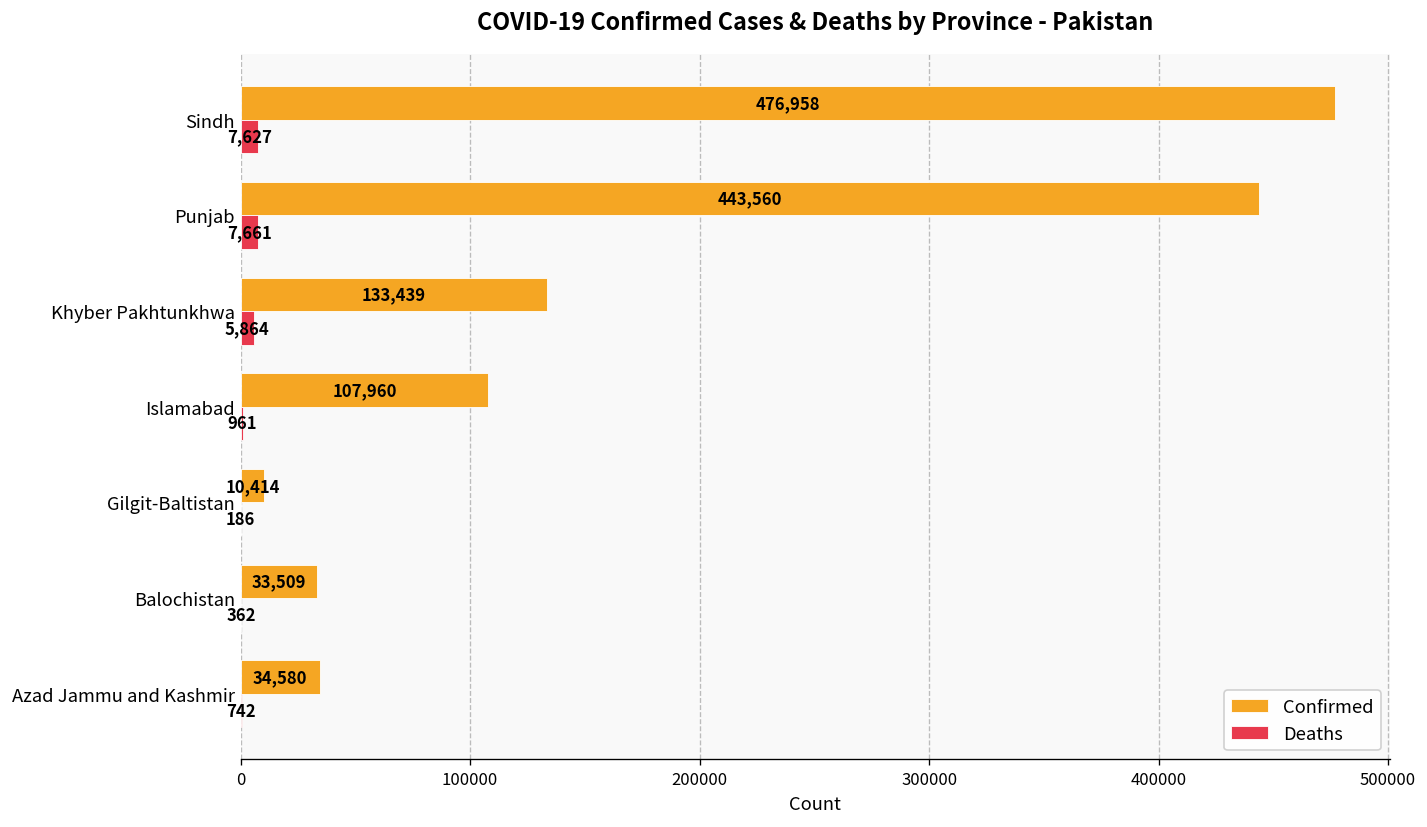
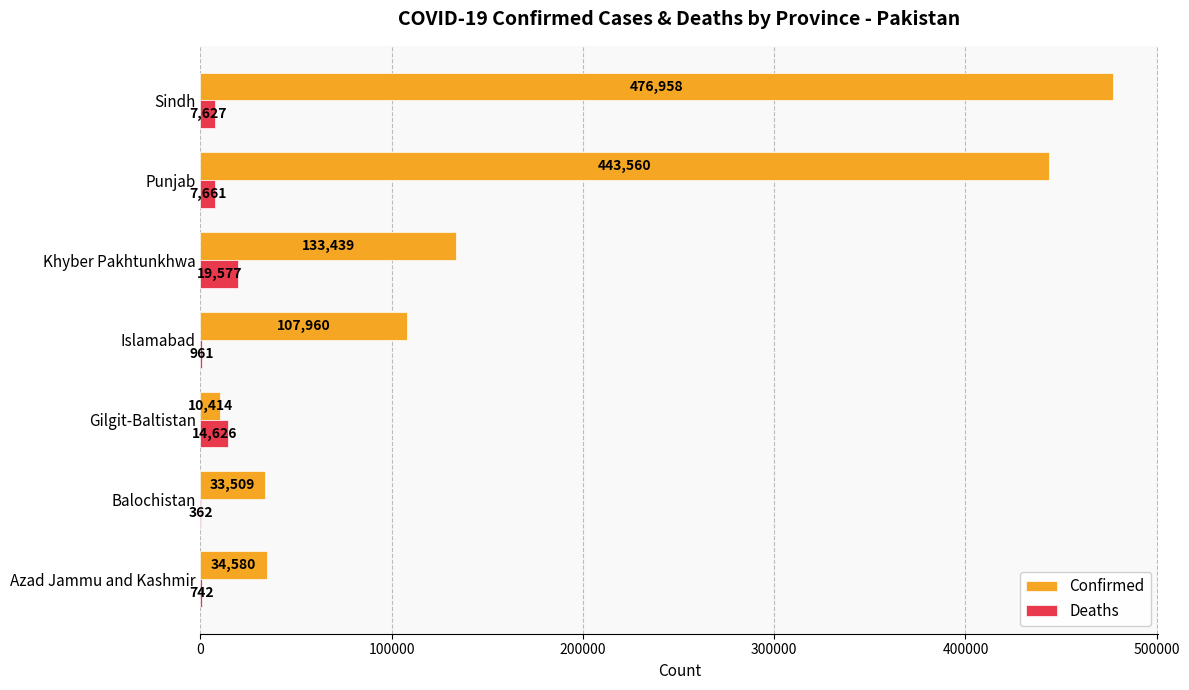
Deaths, Khyber Pakhtunkhwa: 5,864 -> 19,577
Deaths, Gilgit-Baltistan: 186 -> 14,626
